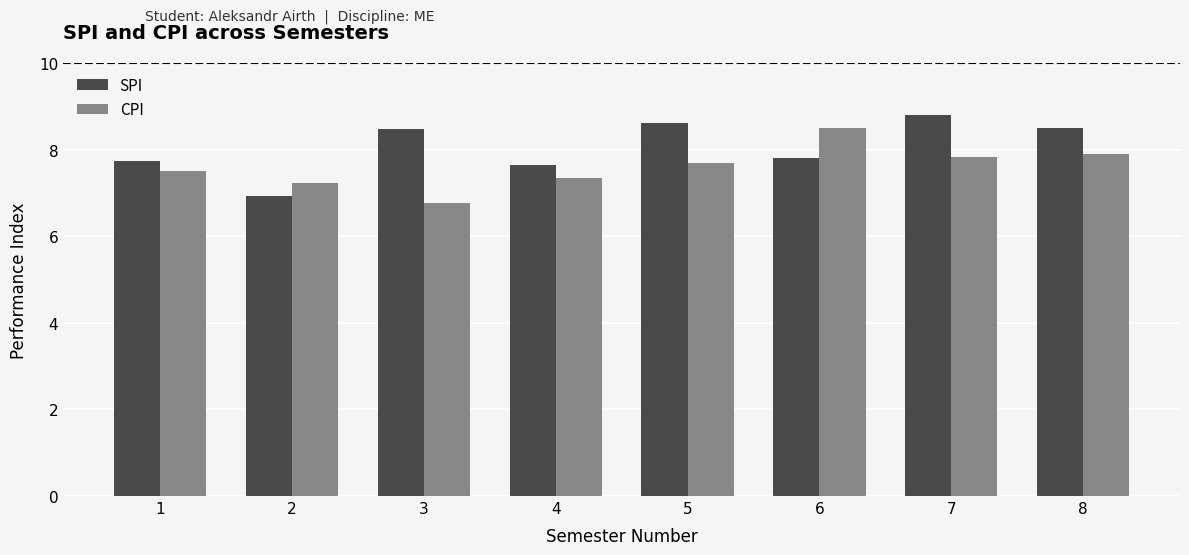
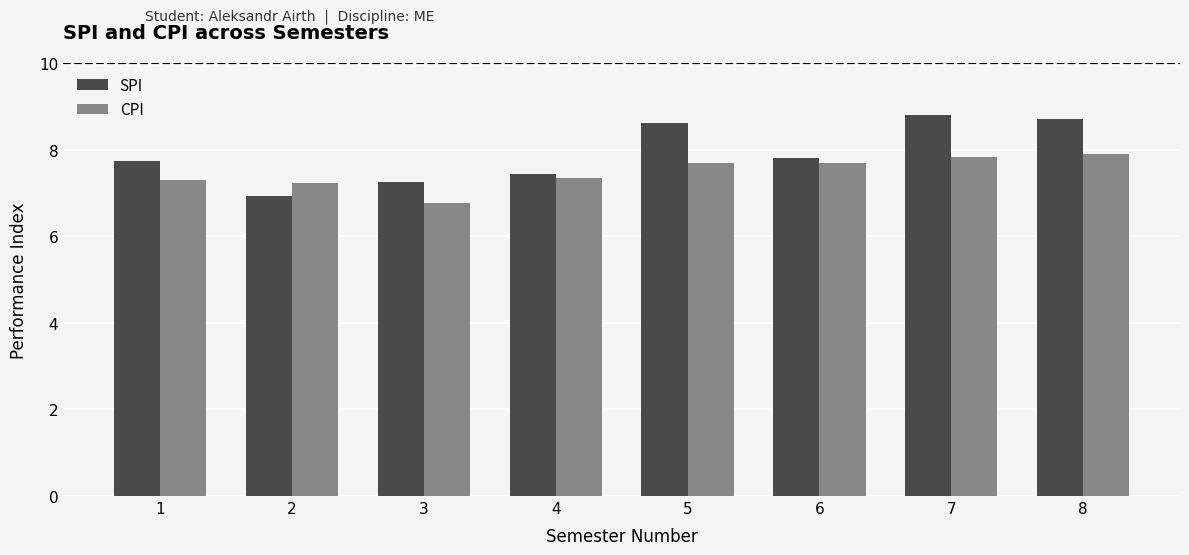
CPI, 1: 7.5 -> 7.3
SPI, 3: 8.5 -> 7.3
SPI, 4: 7.7 -> 7.4
CPI, 6: 8.5 -> 7.7
SPI, 8: 8.5 -> 8.7
